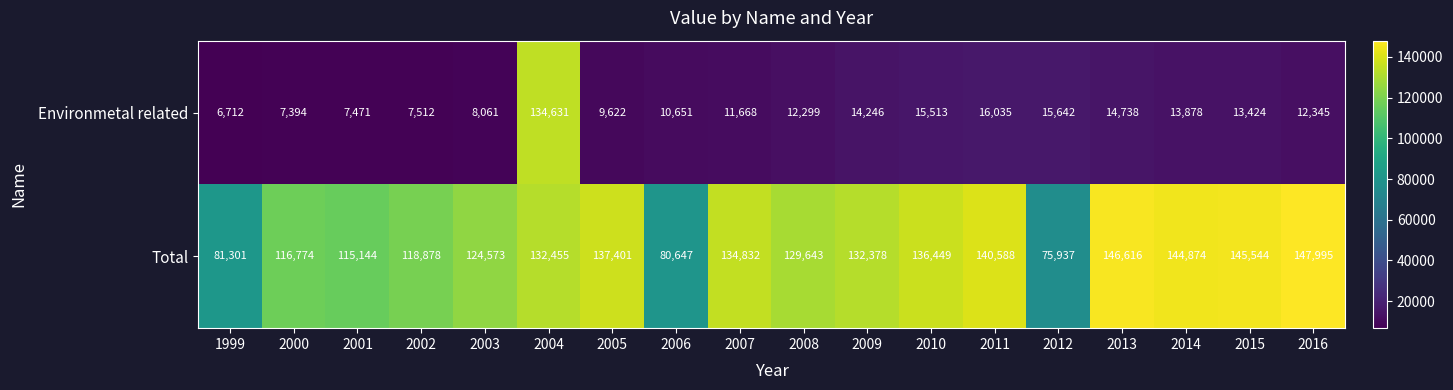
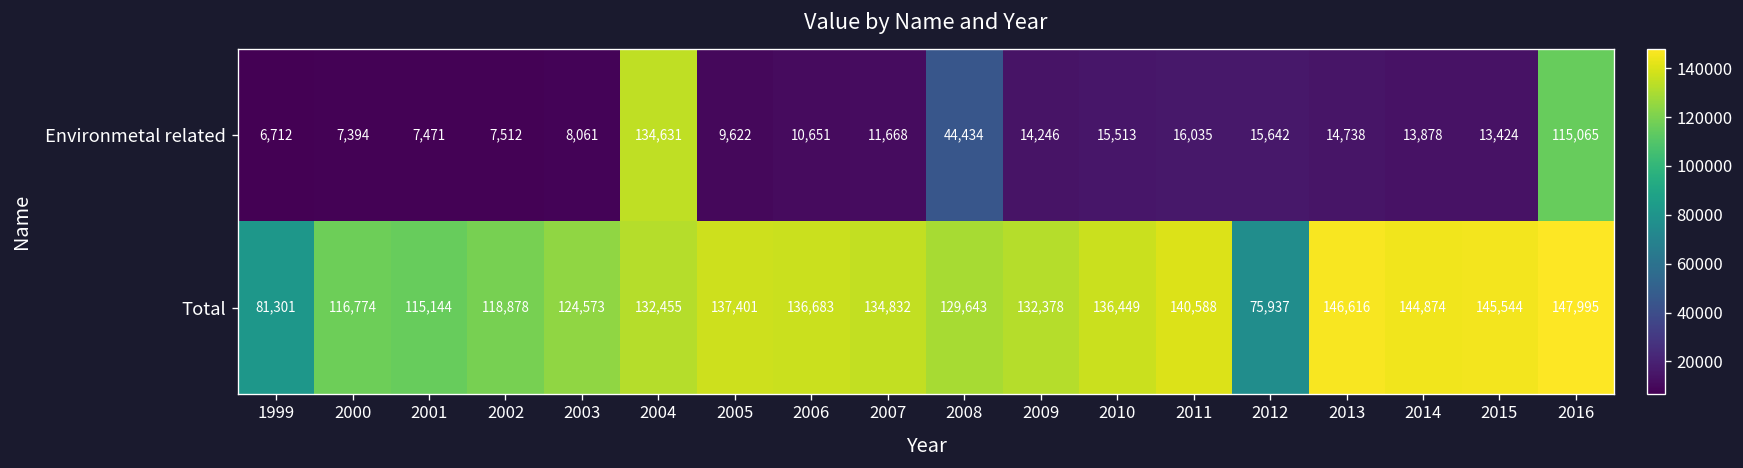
Environmetal related, 2008: 12,299 -> 44,434
Environmetal related, 2016: 12,345 -> 115,065
Total, 2006: 80,647 -> 136,683
